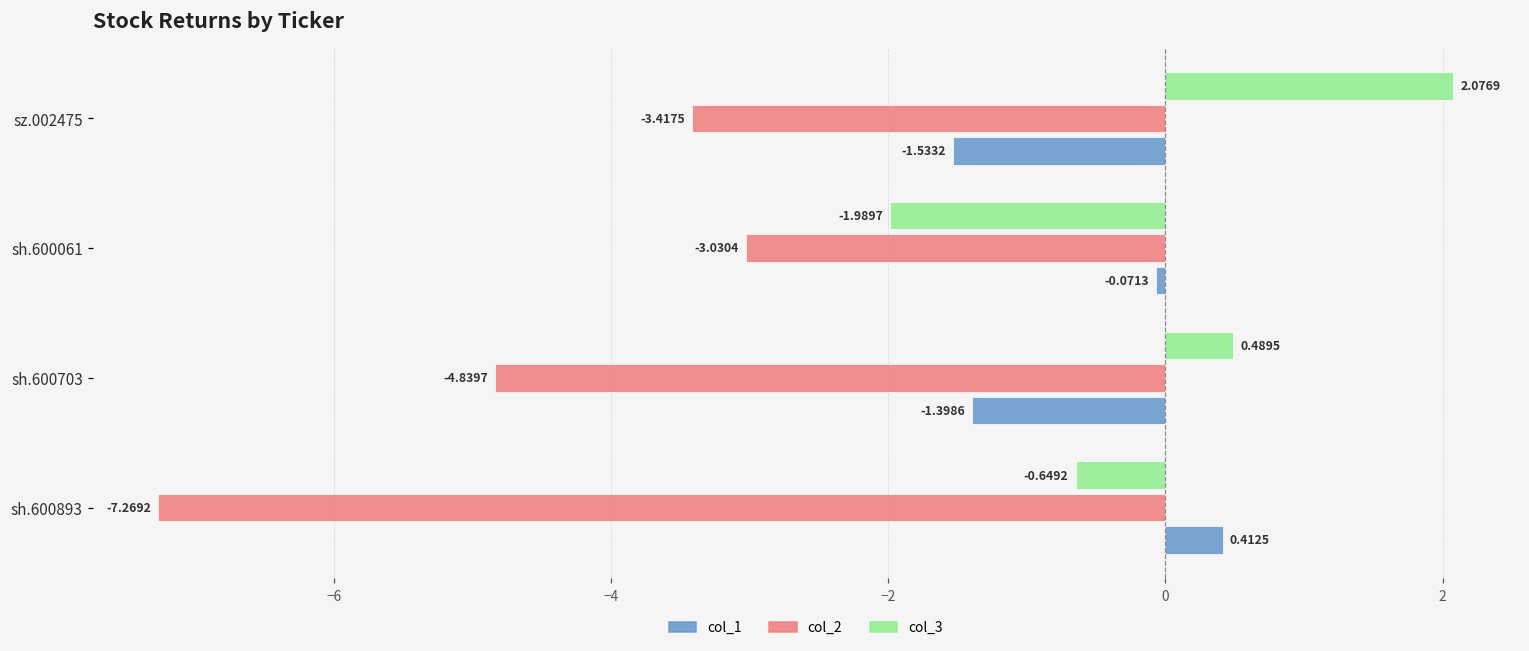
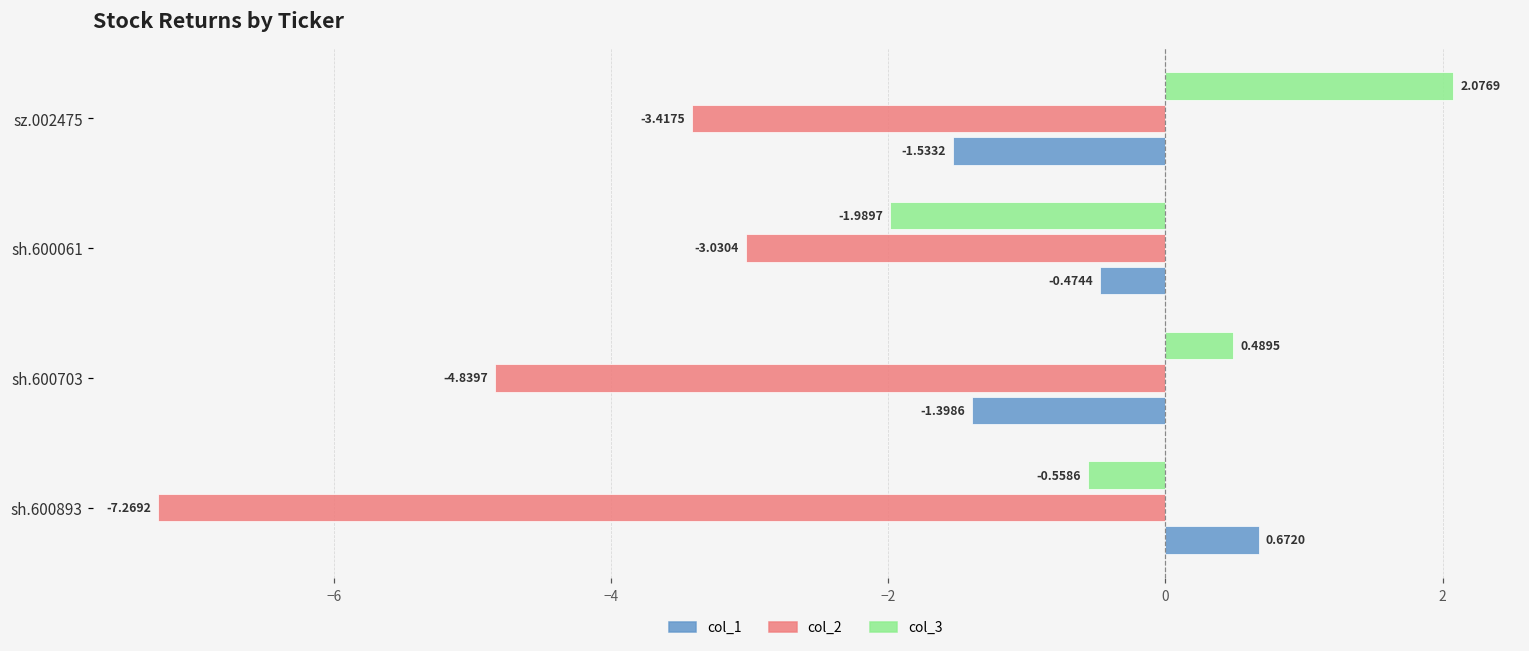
col_1, sh.600061: -0.0713 -> -0.4744
col_3, sh.600893: -0.6492 -> -0.5586
col_1, sh.600893: 0.4125 -> 0.6720
